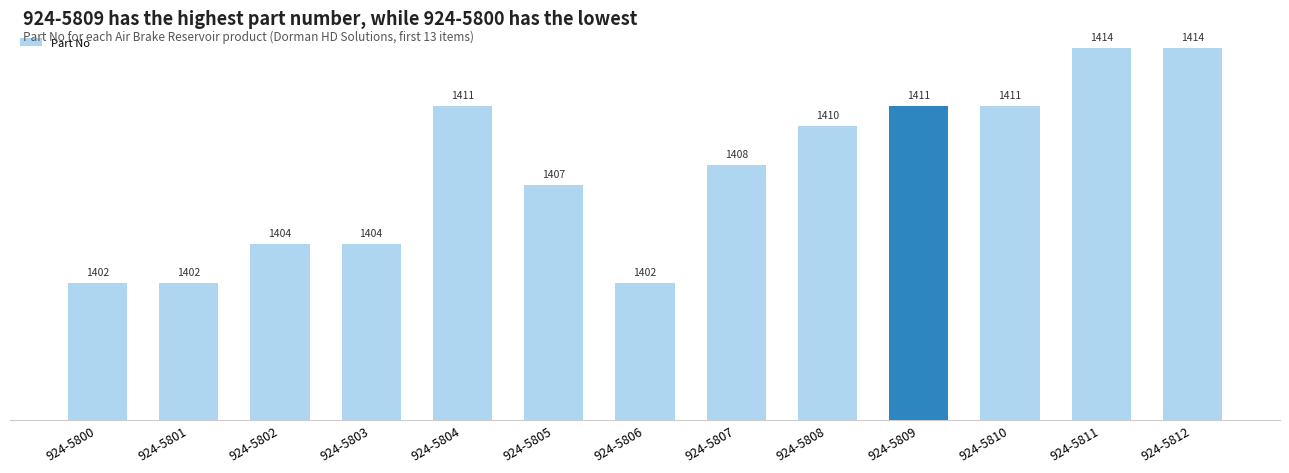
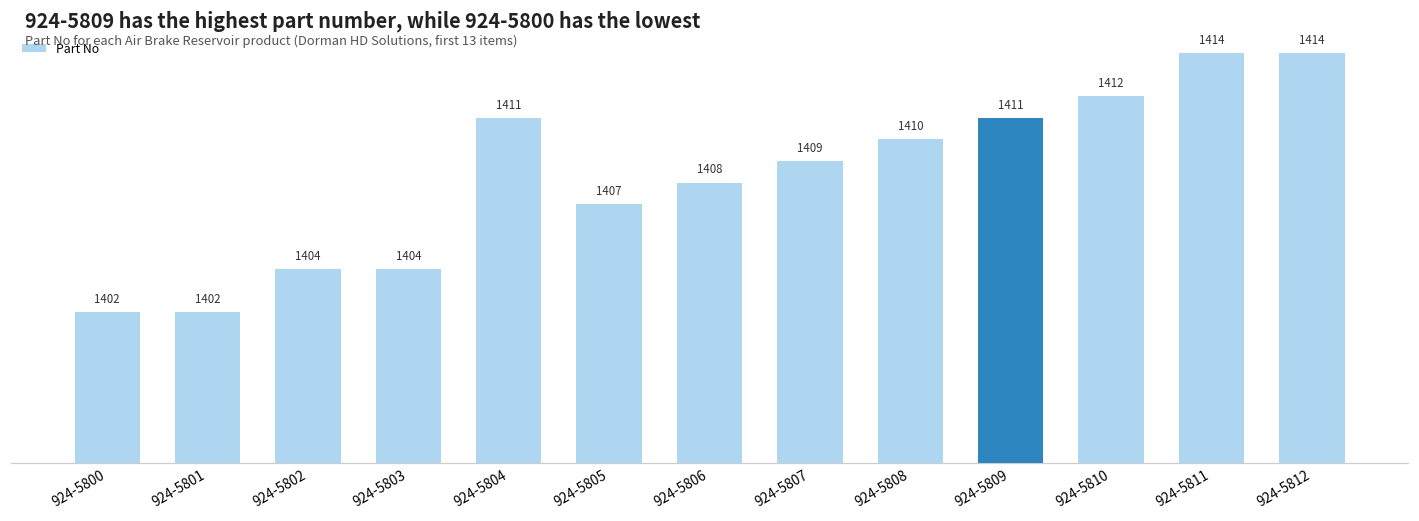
924-5806: 1402 -> 1408
924-5807: 1408 -> 1409
924-5810: 1411 -> 1412
